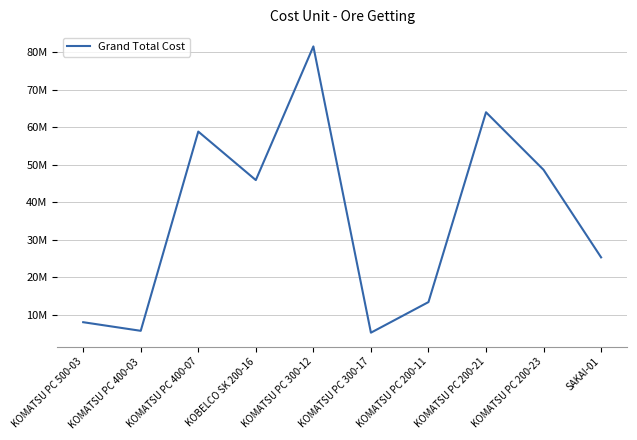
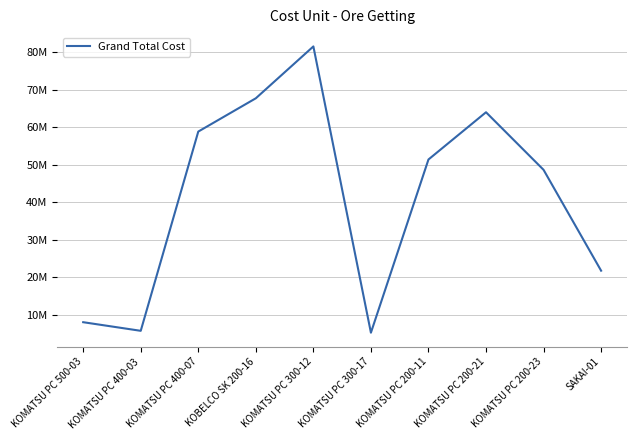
KOBELCO SK 200-16: 46000000 -> 68000000
KOMATSU PC 200-11: 13000000 -> 51000000
SAKAI-01: 25000000 -> 22000000
